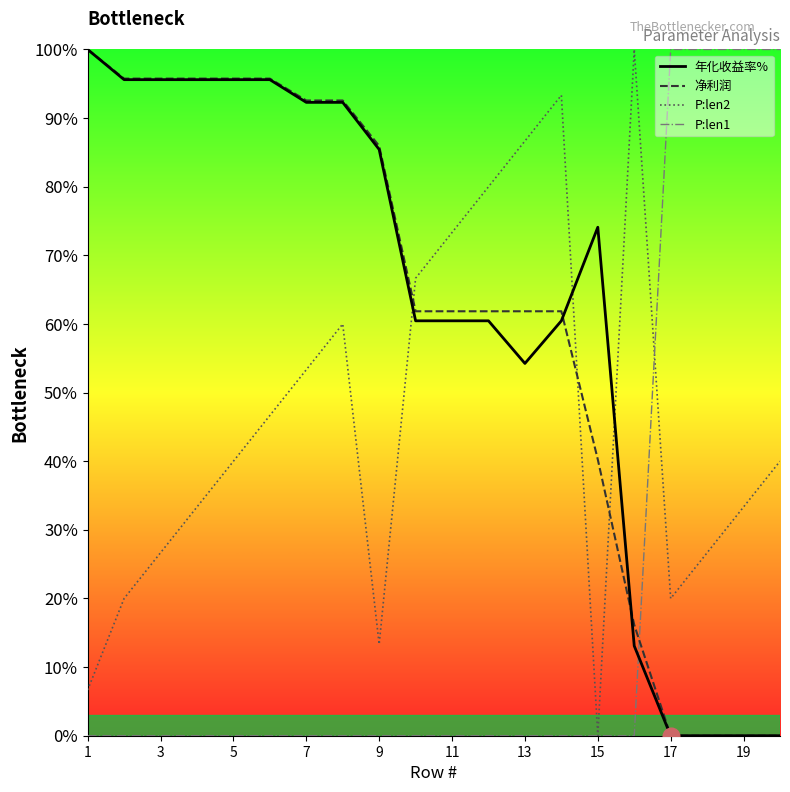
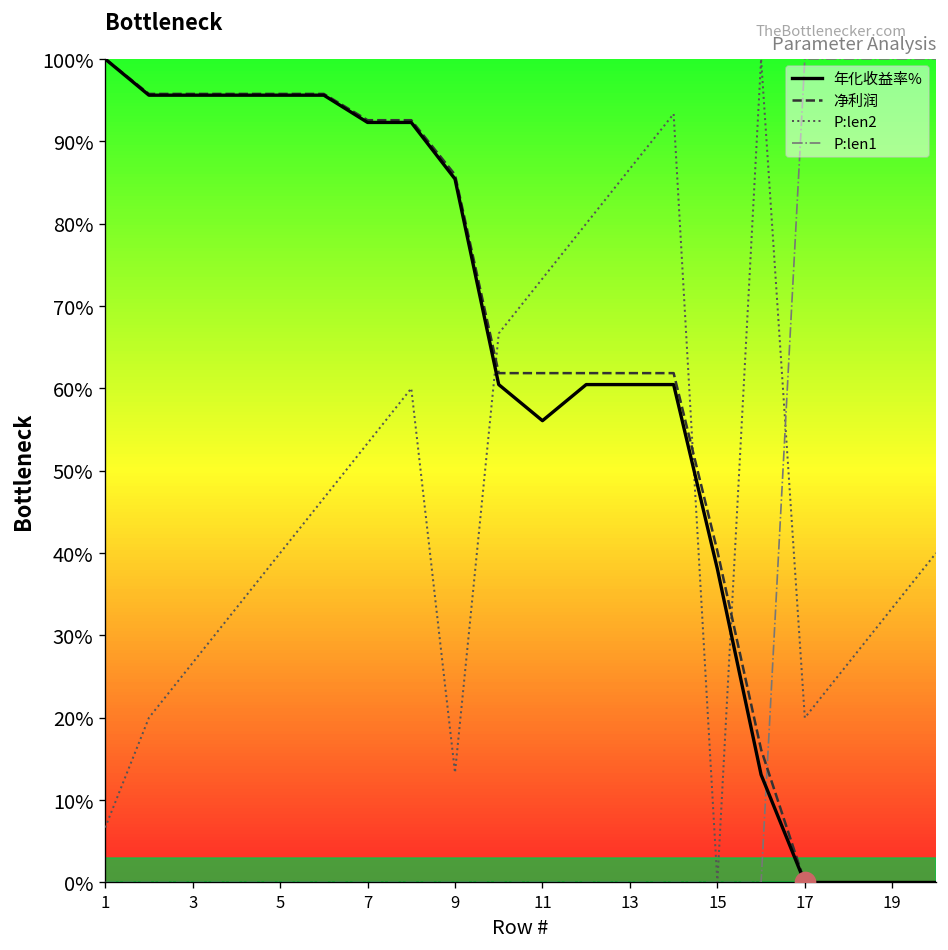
年化收益率%, 11: 60% -> 56%
年化收益率%, 13: 54% -> 60%
年化收益率%, 15: 74% -> 38%
